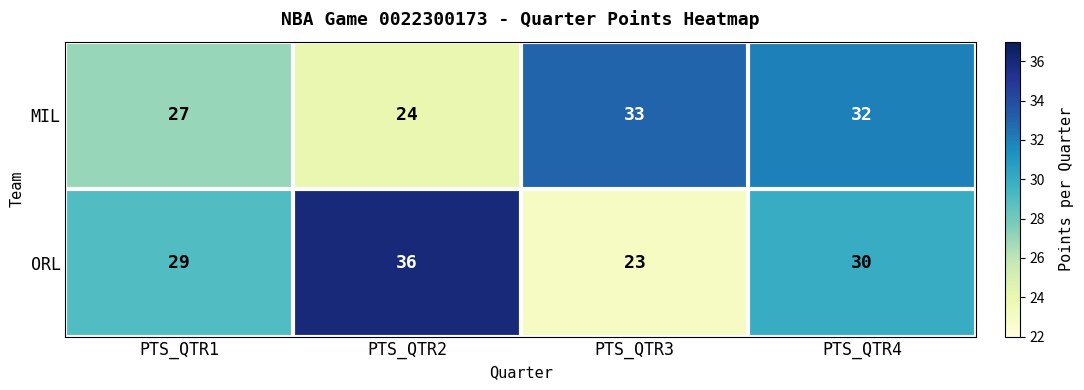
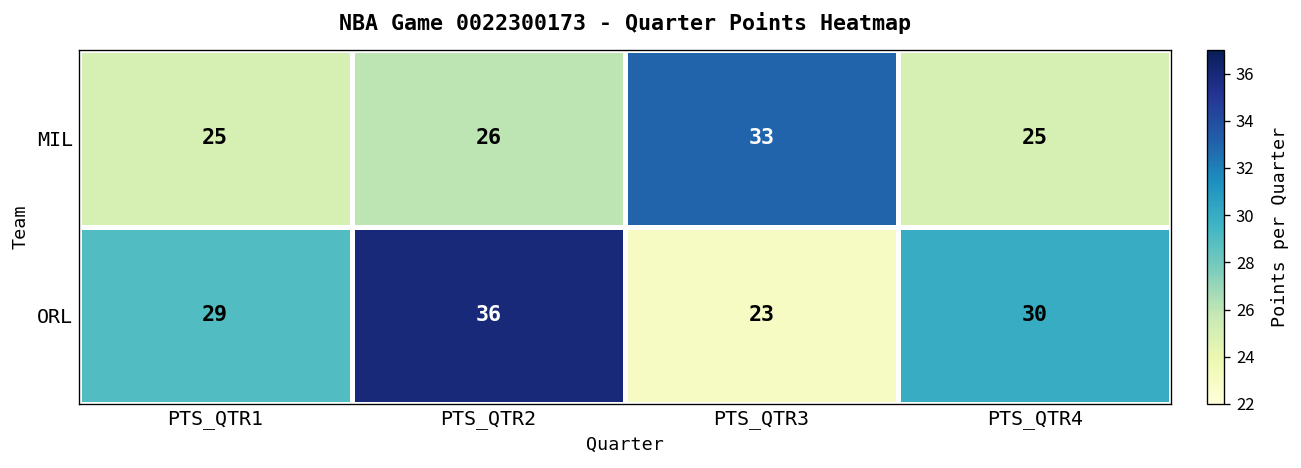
MIL, PTS_QTR1: 27 -> 25
MIL, PTS_QTR2: 24 -> 26
MIL, PTS_QTR4: 32 -> 25
